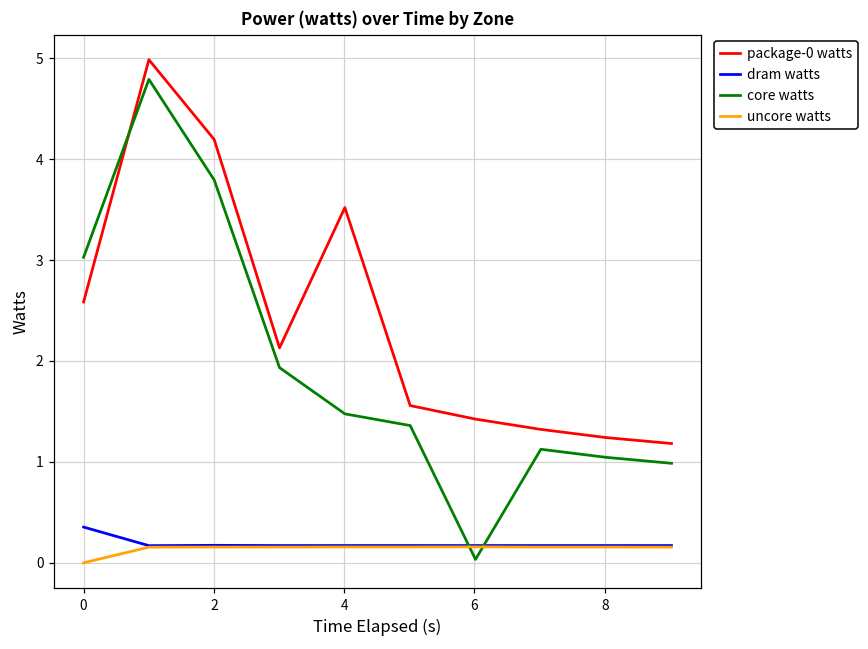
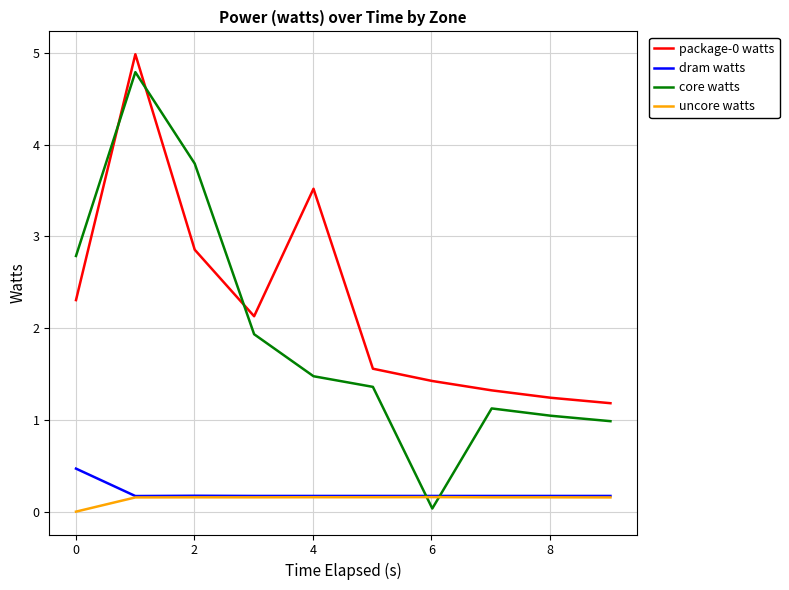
package-0 watts, 0: 2.6 -> 2.3
dram watts, 0: 0.4 -> 0.5
core watts, 0: 3.0 -> 2.8
package-0 watts, 2: 4.2 -> 2.9
